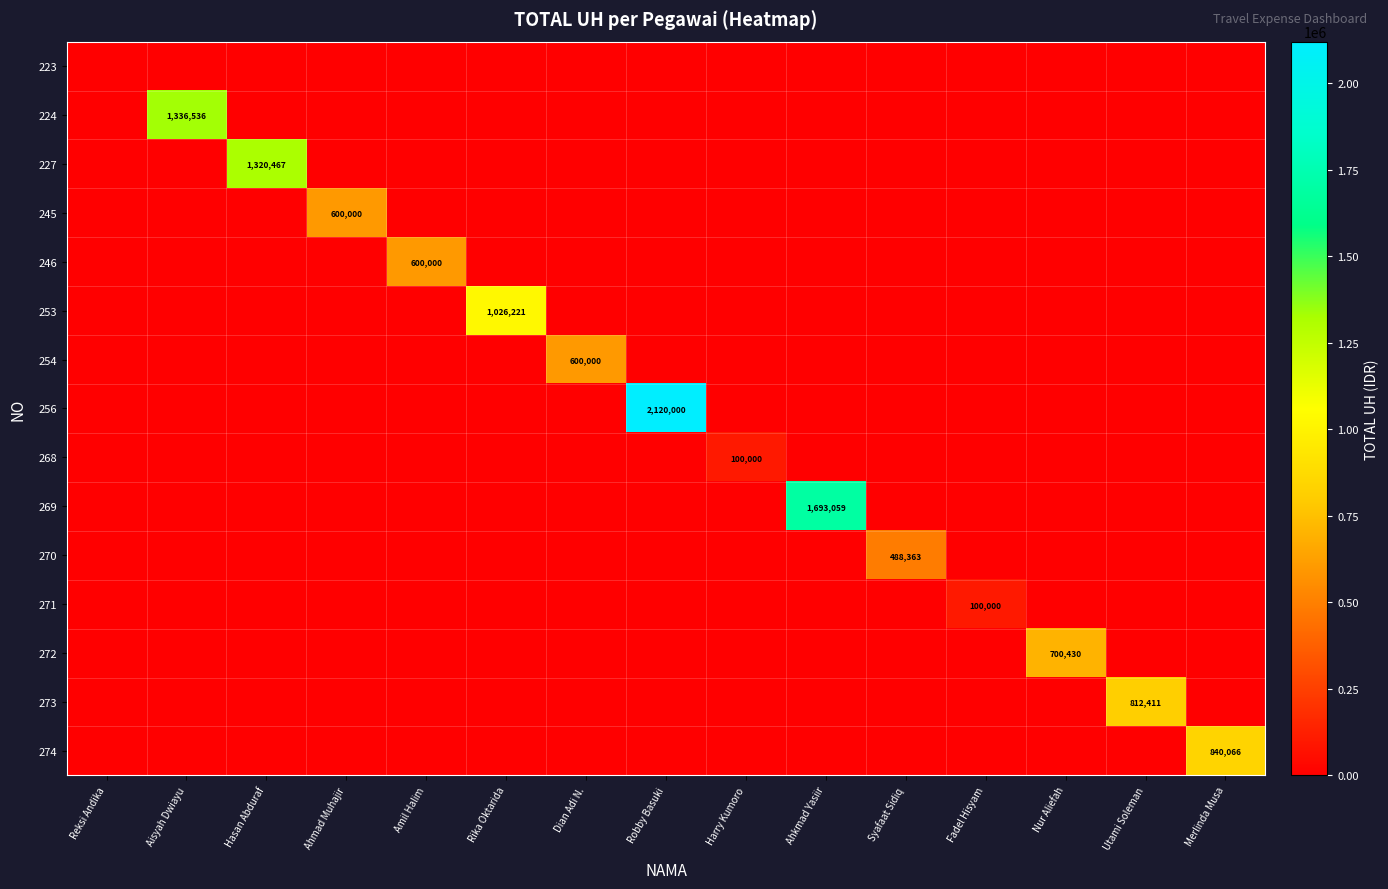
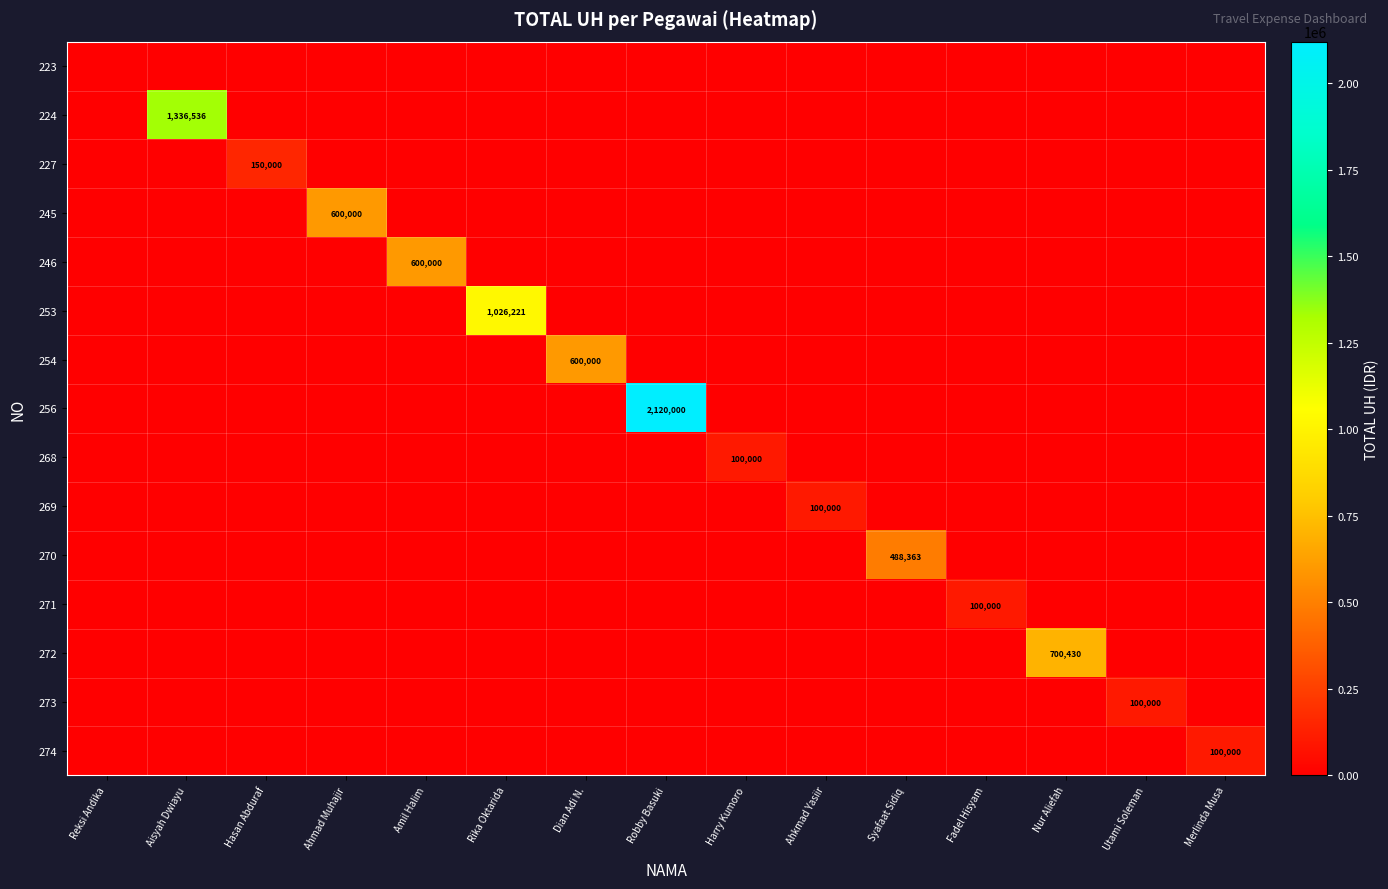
227, Hasan Abduraf: 1,320,467 -> 150,000
269, Ahkmad Yasiir: 1,693,059 -> 100,000
273, Utami Soleman: 812,411 -> 100,000
274, Merlinda Musa: 840,066 -> 100,000
